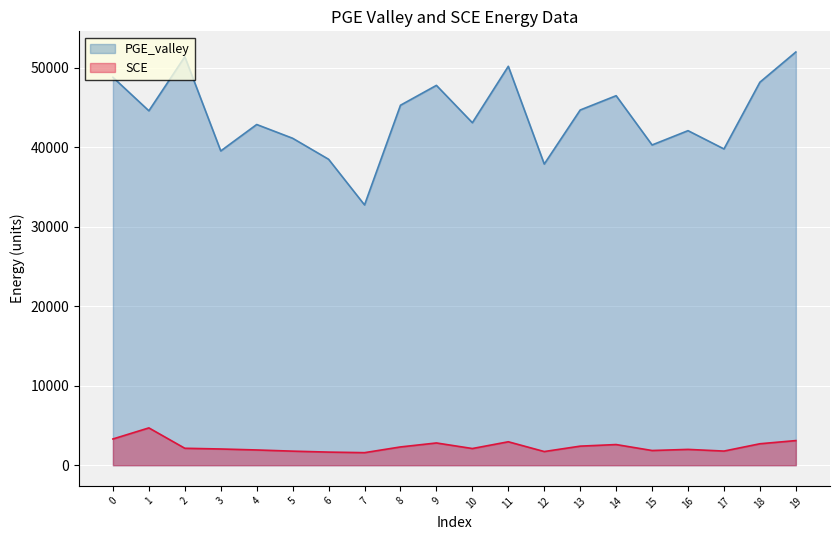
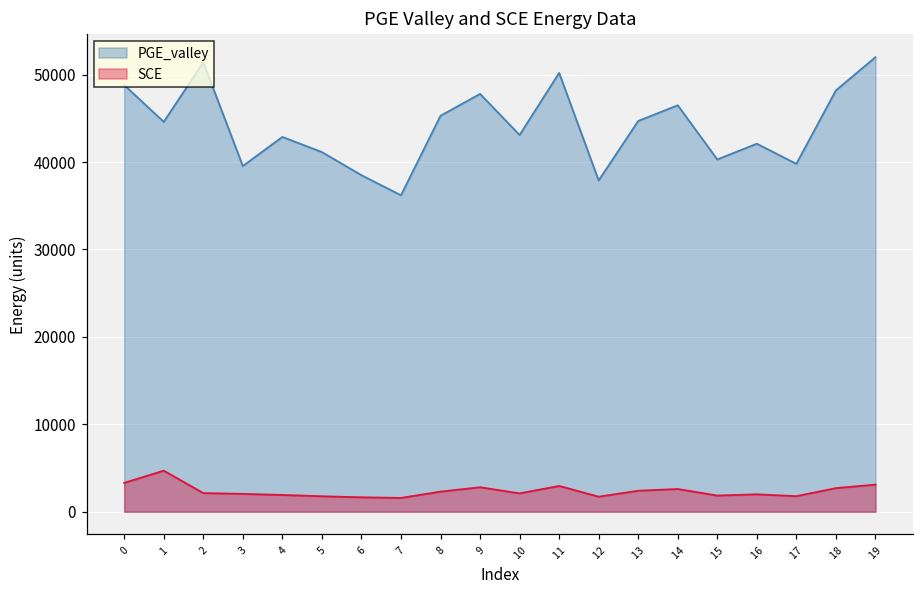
PGE_valley, 7: 33000 -> 36000
